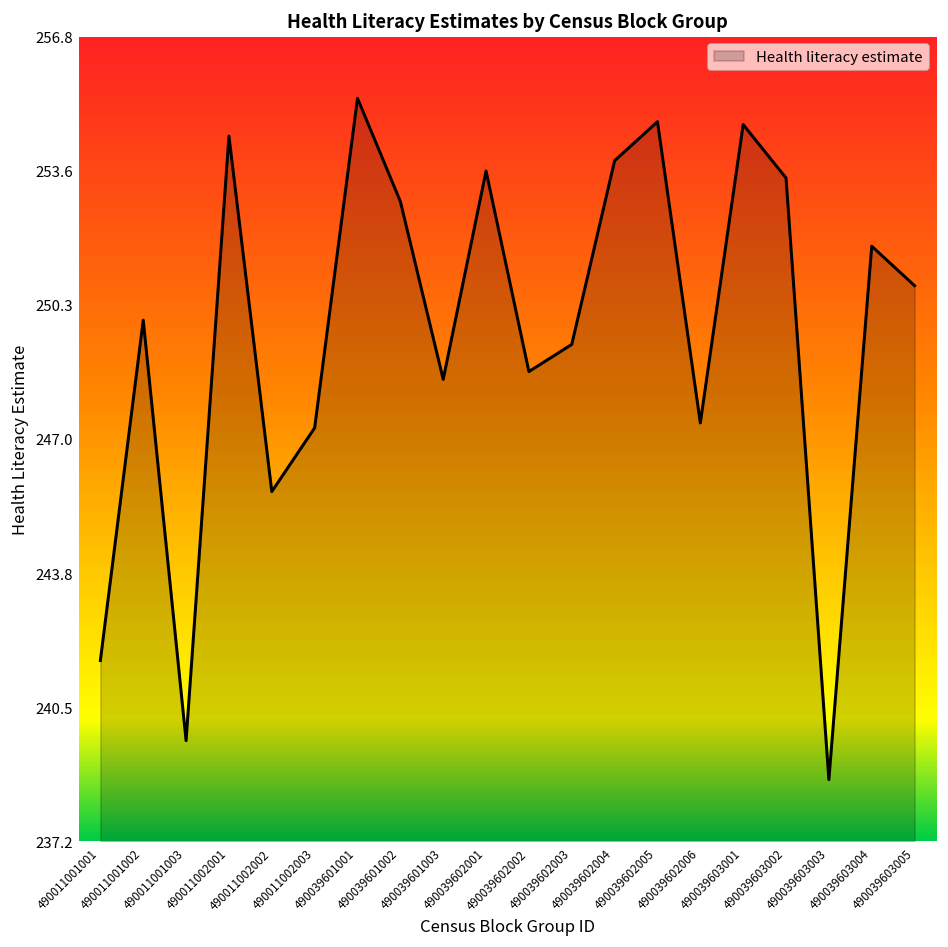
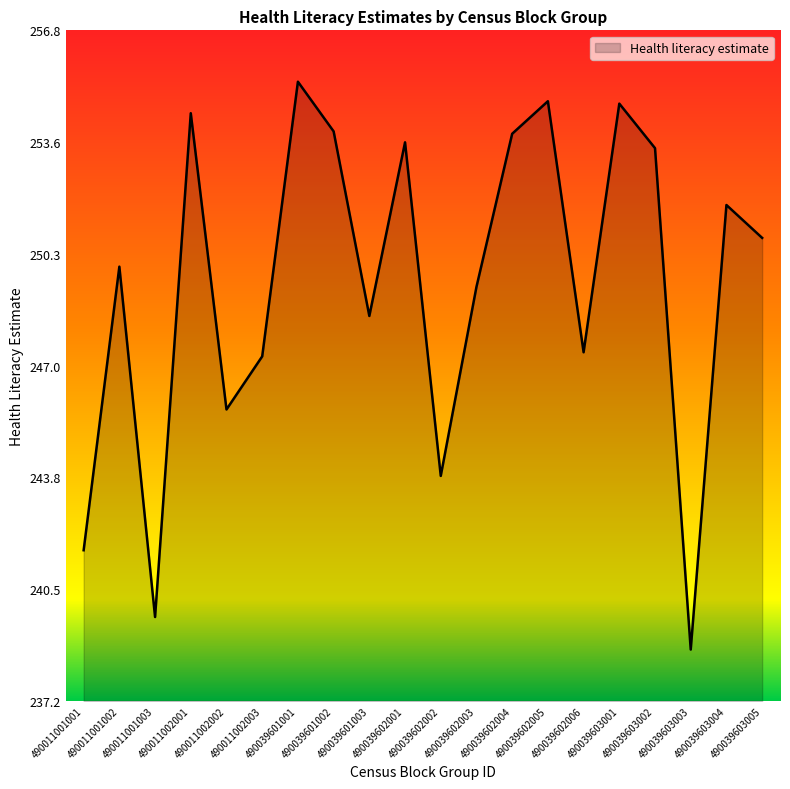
490039601002: 252.8 -> 253.9
490039602002: 248.7 -> 243.8
